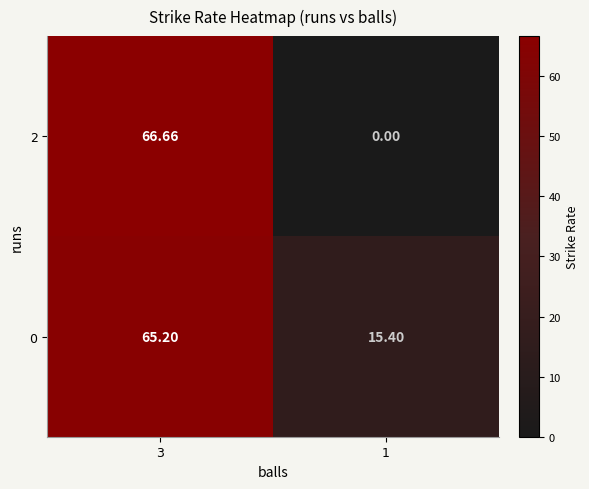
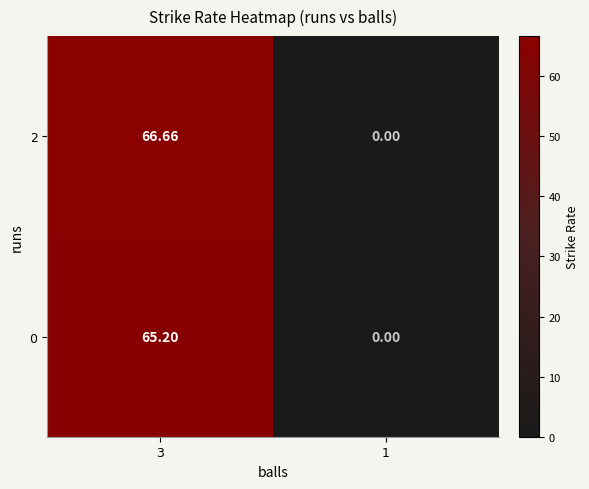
0, 1: 15.40 -> 0.00
